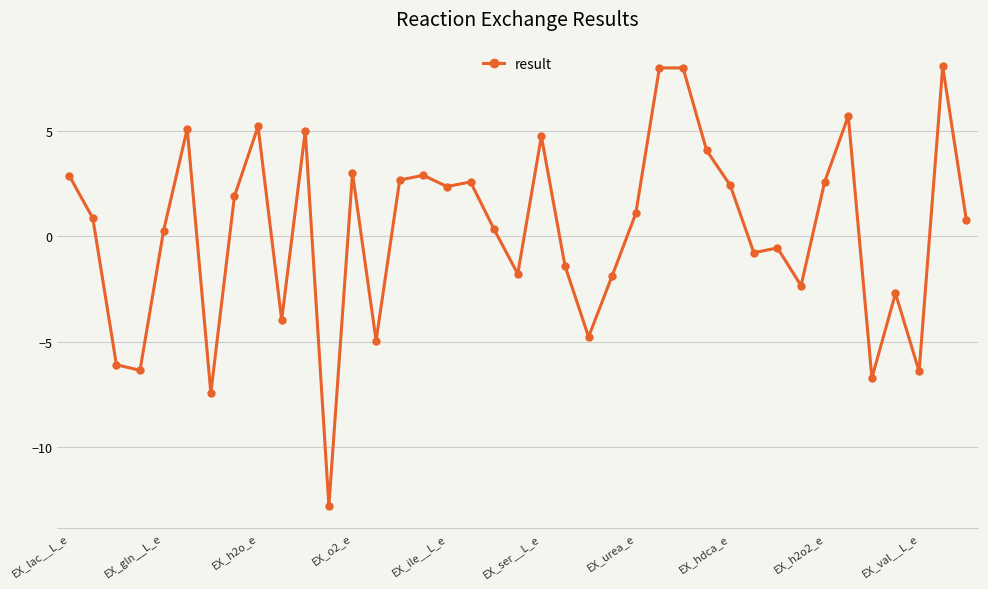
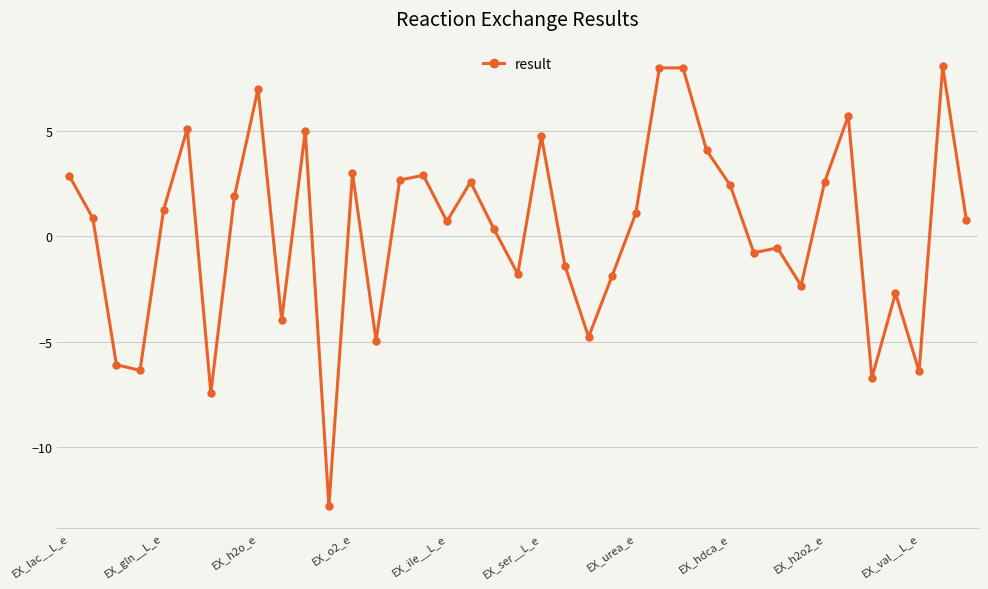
EX_gln__L_e: 0.3 -> 1.3
EX_h2o_e: 5.2 -> 7.0
EX_ile__L_e: 2.3 -> 0.7
